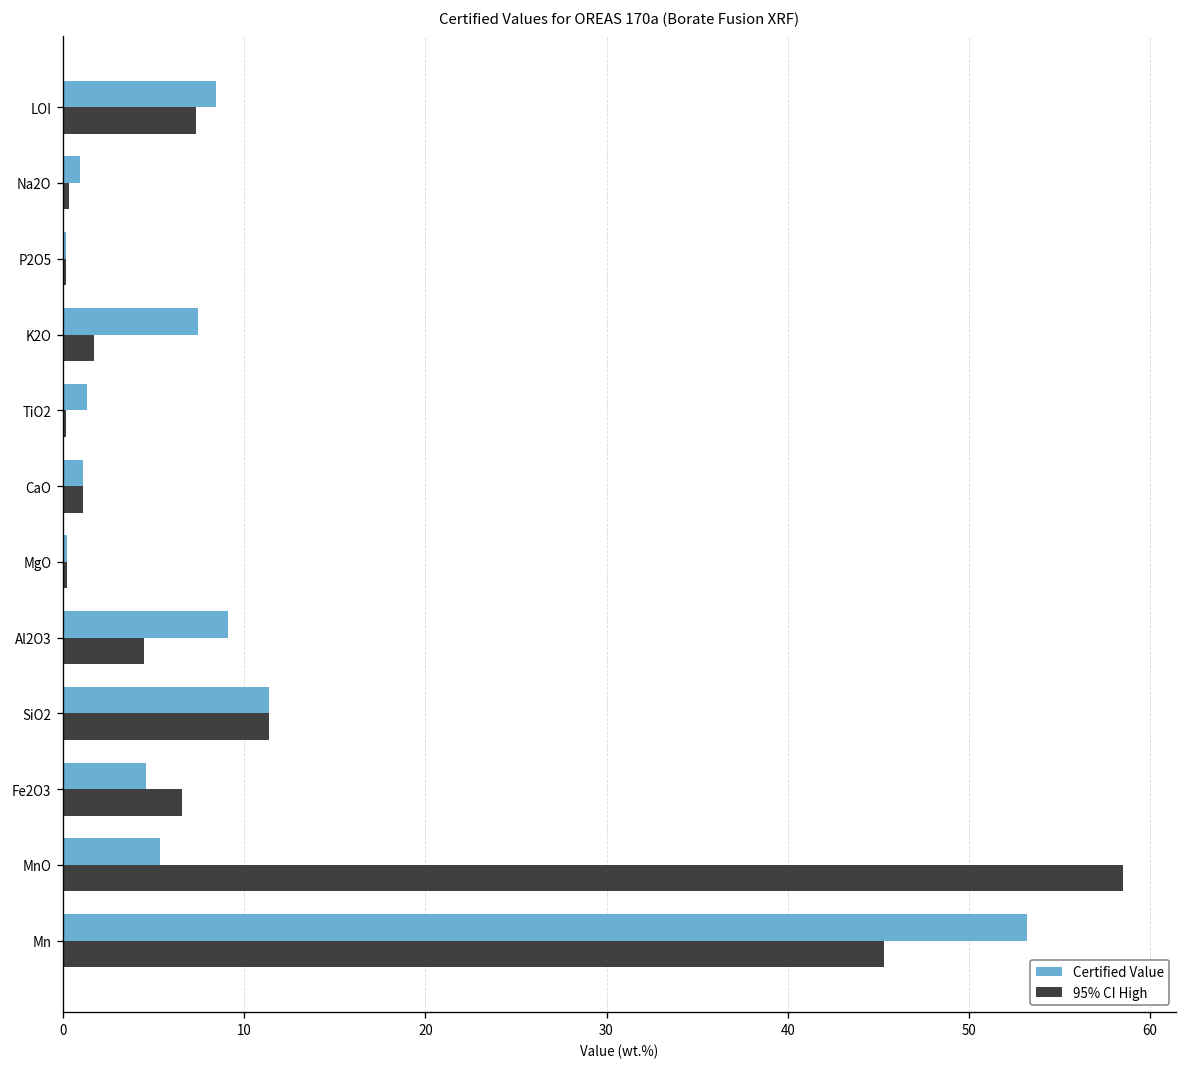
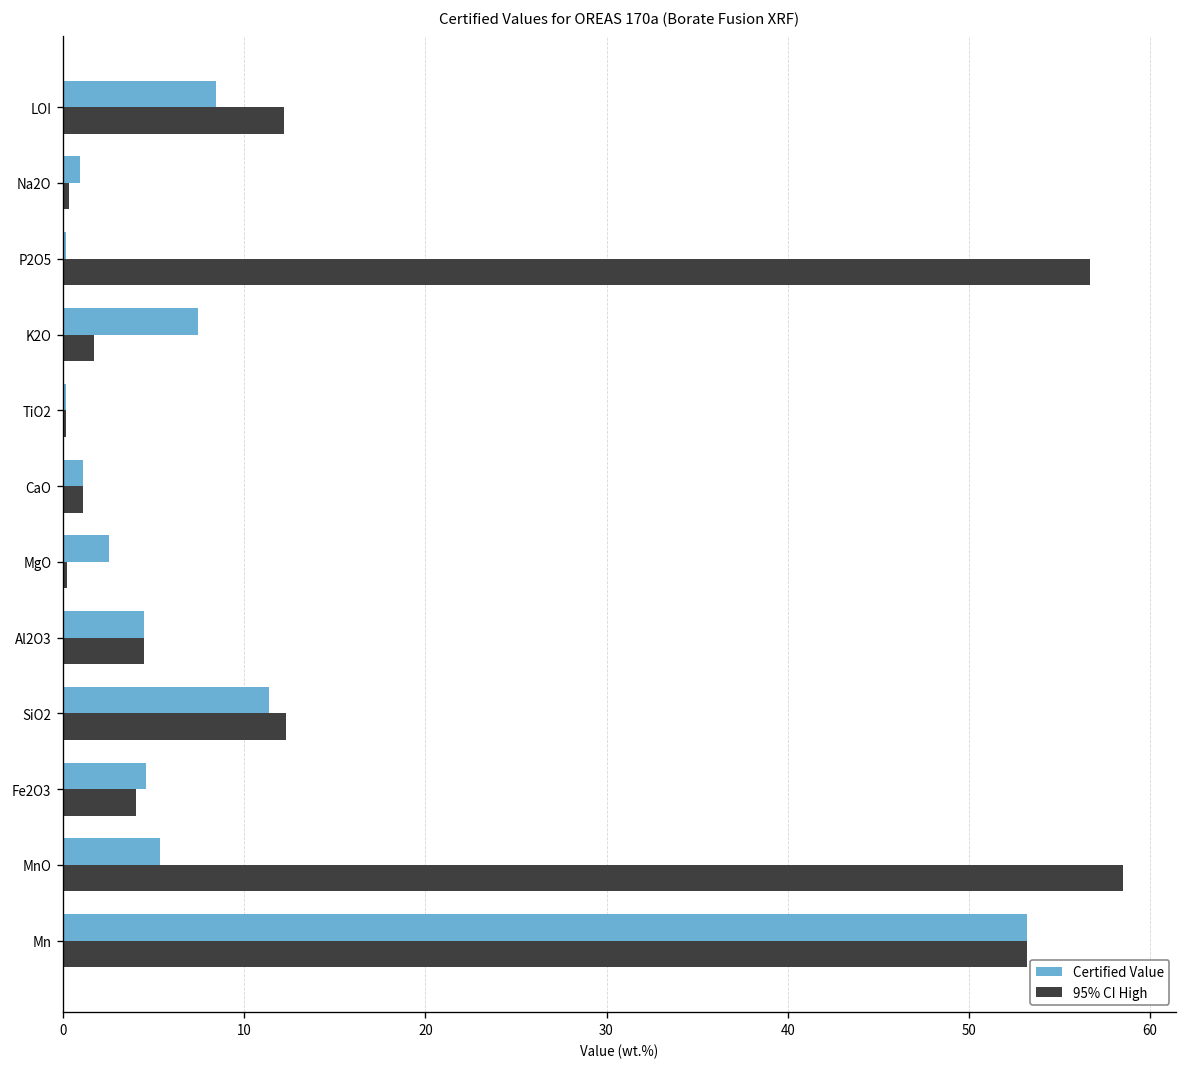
95% CI High, LOI: 7.3 -> 12.2
95% CI High, P2O5: 0.2 -> 56.7
Certified Value, TiO2: 1.3 -> 0.2
Certified Value, MgO: 0.2 -> 2.5
Certified Value, Al2O3: 9.1 -> 4.4
95% CI High, SiO2: 11.4 -> 12.3
95% CI High, Fe2O3: 6.6 -> 4.0
95% CI High, Mn: 45.3 -> 53.2
